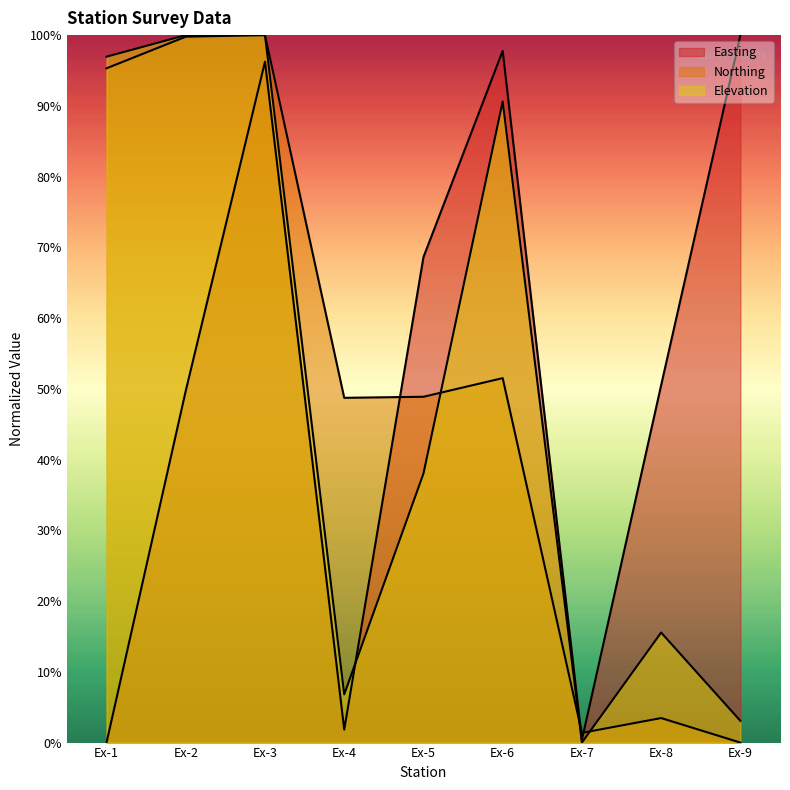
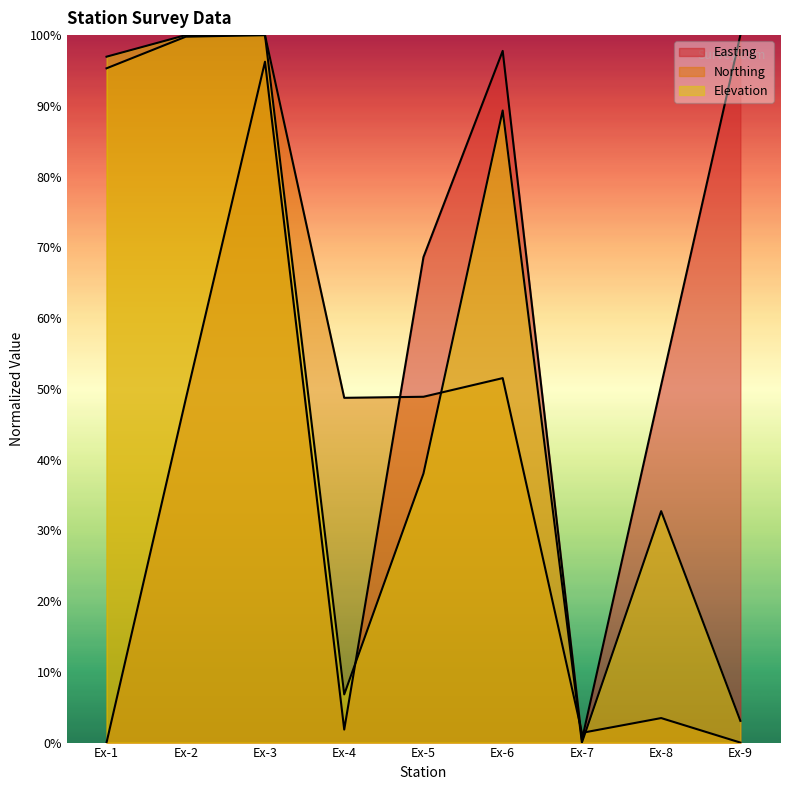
Easting, Ex-2: 50% -> 49%
Elevation, Ex-6: 91% -> 89%
Elevation, Ex-8: 16% -> 33%
